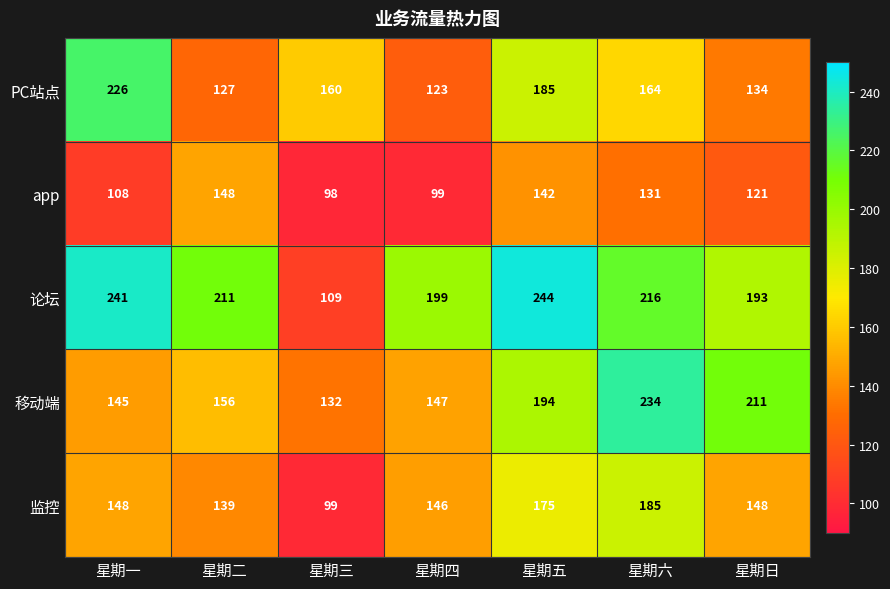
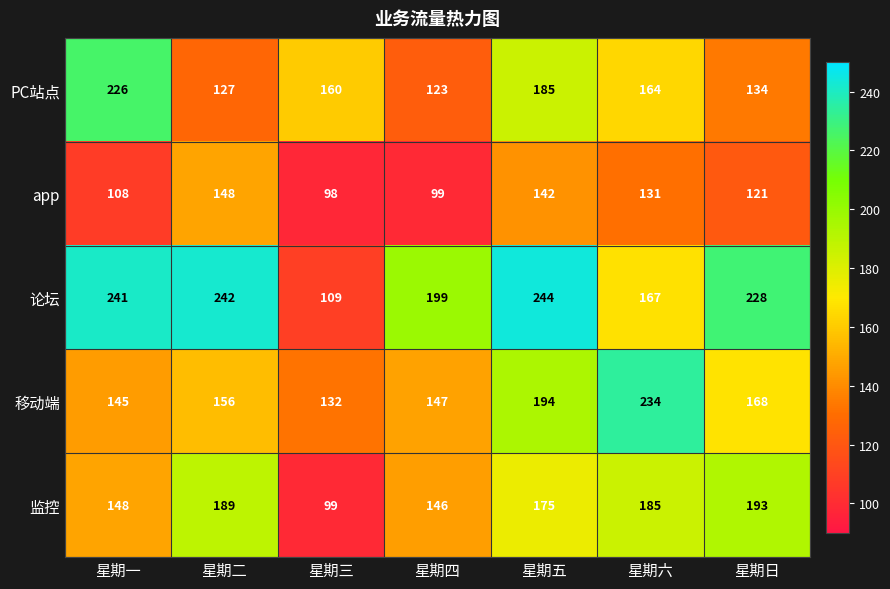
论坛, 星期二: 211 -> 242
论坛, 星期六: 216 -> 167
论坛, 星期日: 193 -> 228
移动端, 星期日: 211 -> 168
监控, 星期二: 139 -> 189
监控, 星期日: 148 -> 193
